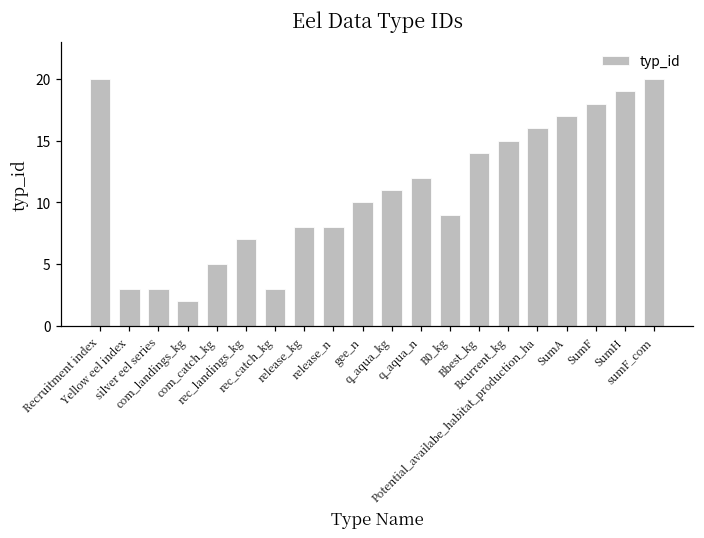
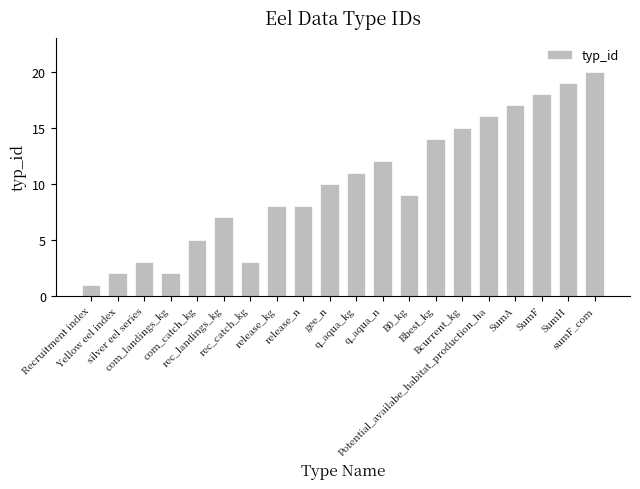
Recruitment index: 20 -> 1
Yellow eel index: 3 -> 2
